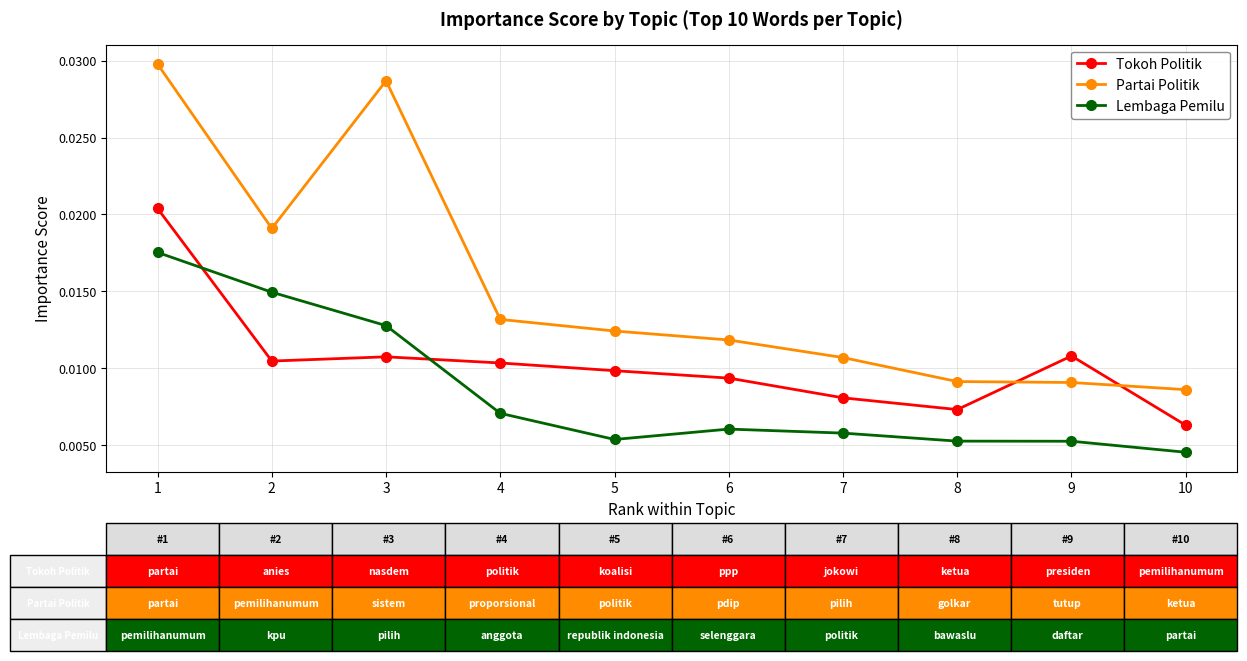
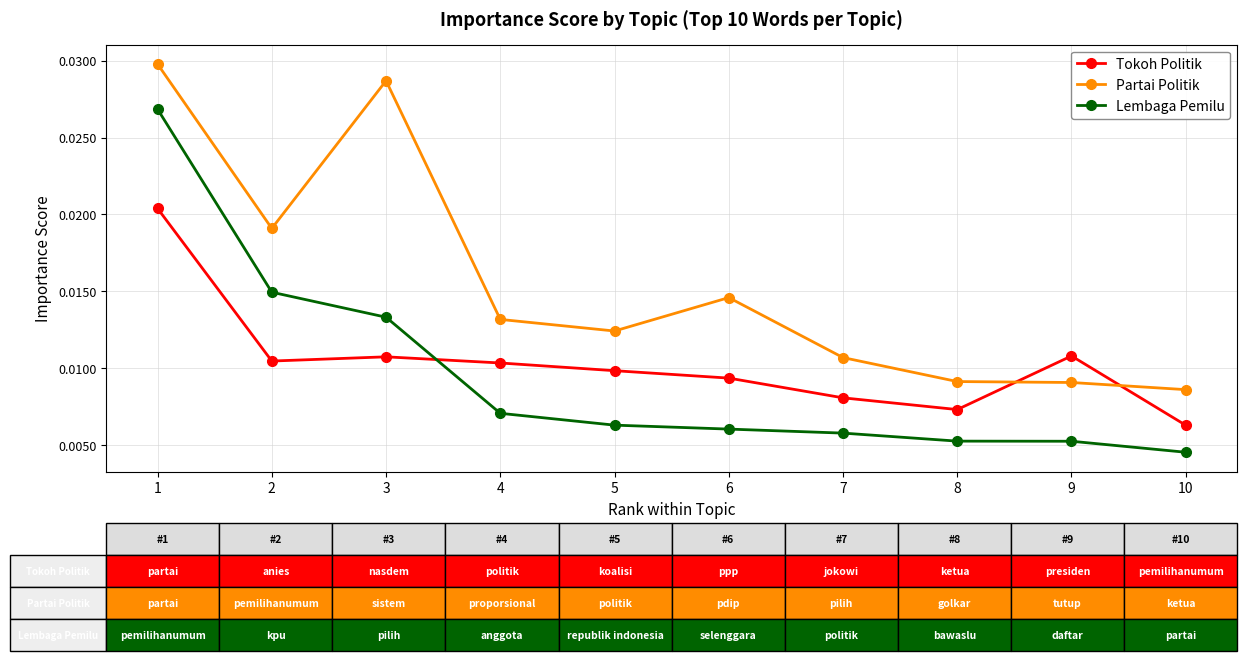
Lembaga Pemilu, 1: 0.0175 -> 0.0268
Lembaga Pemilu, 3: 0.0128 -> 0.0133
Lembaga Pemilu, 5: 0.0054 -> 0.0063
Partai Politik, 6: 0.0118 -> 0.0146
